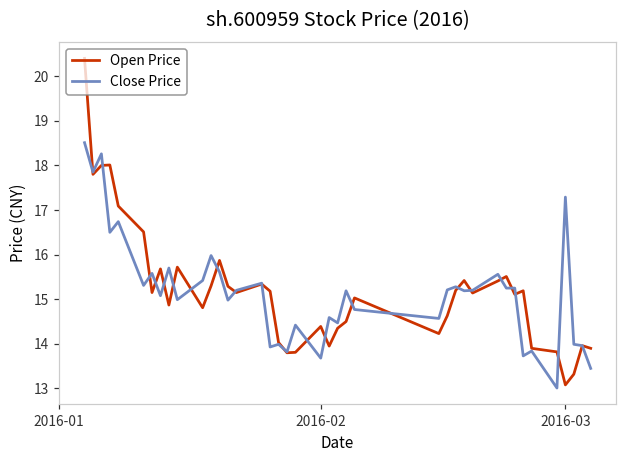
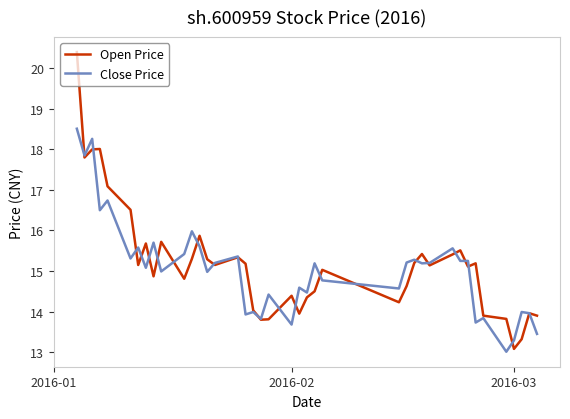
Close Price, 2016-03: 17.3 -> 13.3
